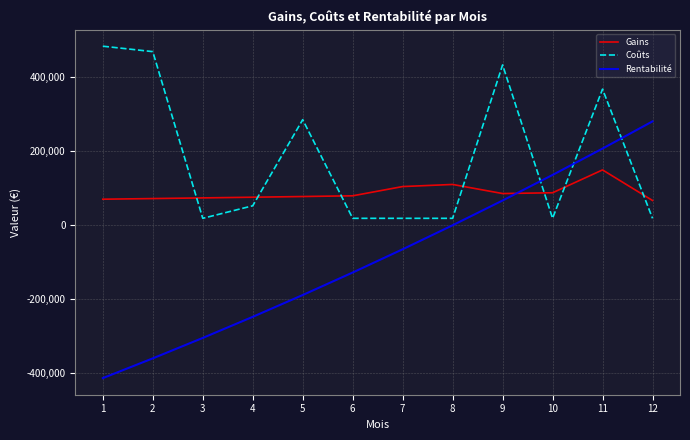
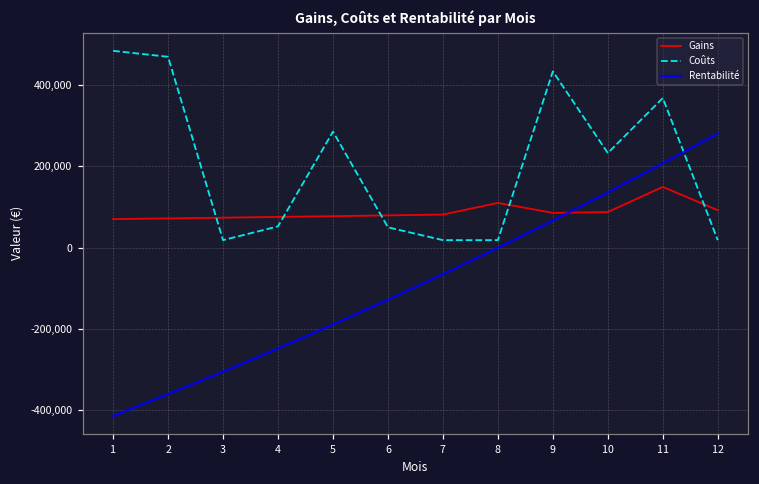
Coûts, 6: 20,000 -> 50,000
Gains, 7: 100,000 -> 80,000
Coûts, 10: 20,000 -> 230,000
Gains, 12: 70,000 -> 90,000
